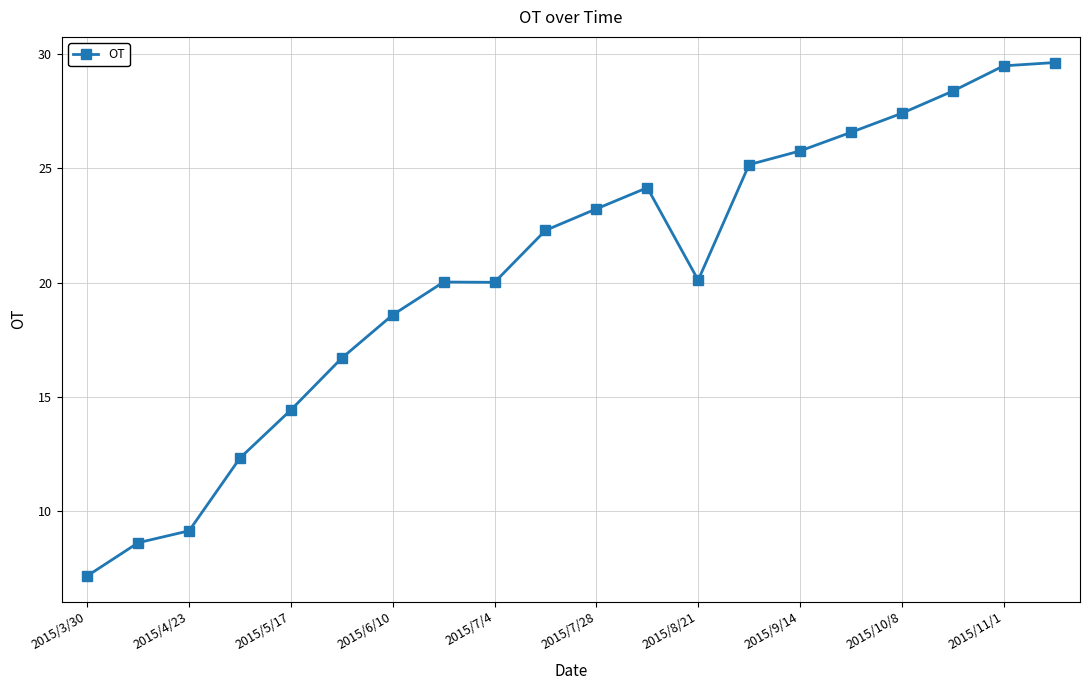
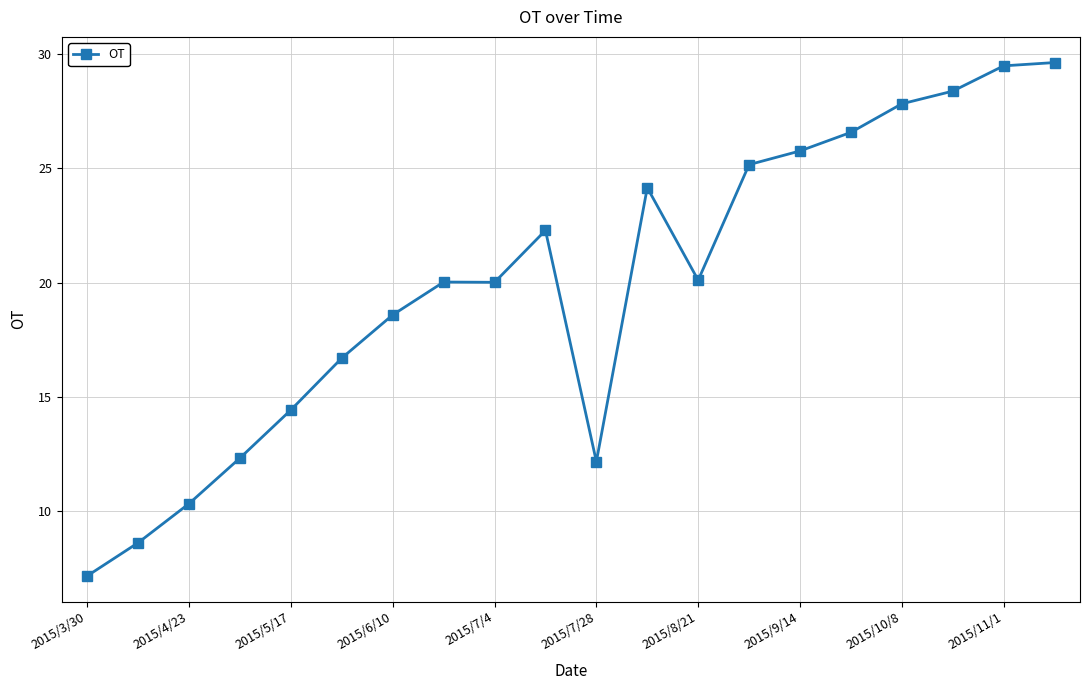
2015/4/23: 9.1 -> 10.3
2015/7/28: 23.2 -> 12.2
2015/10/8: 27.4 -> 27.8
